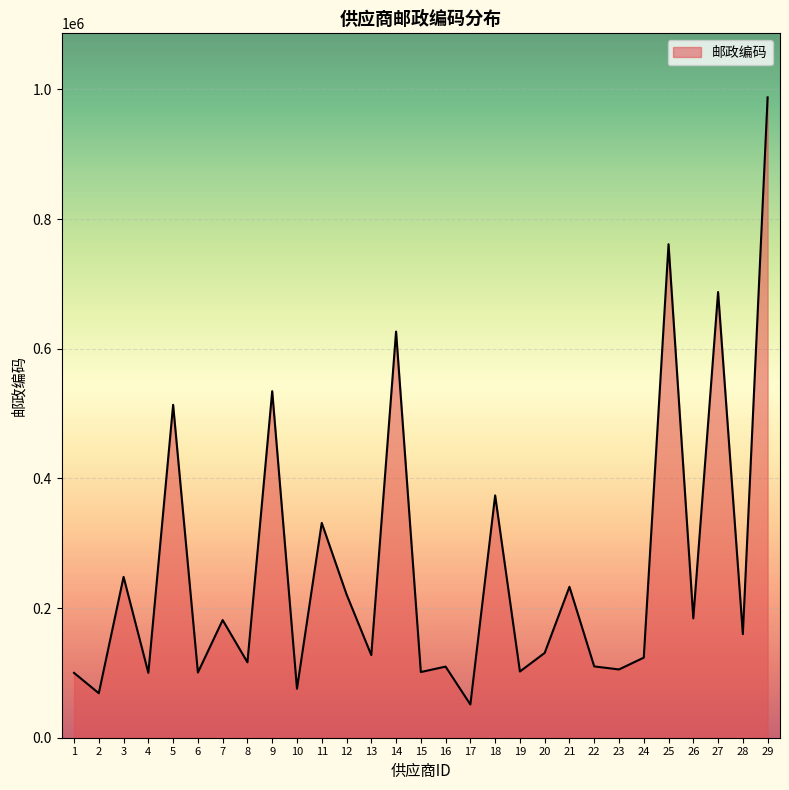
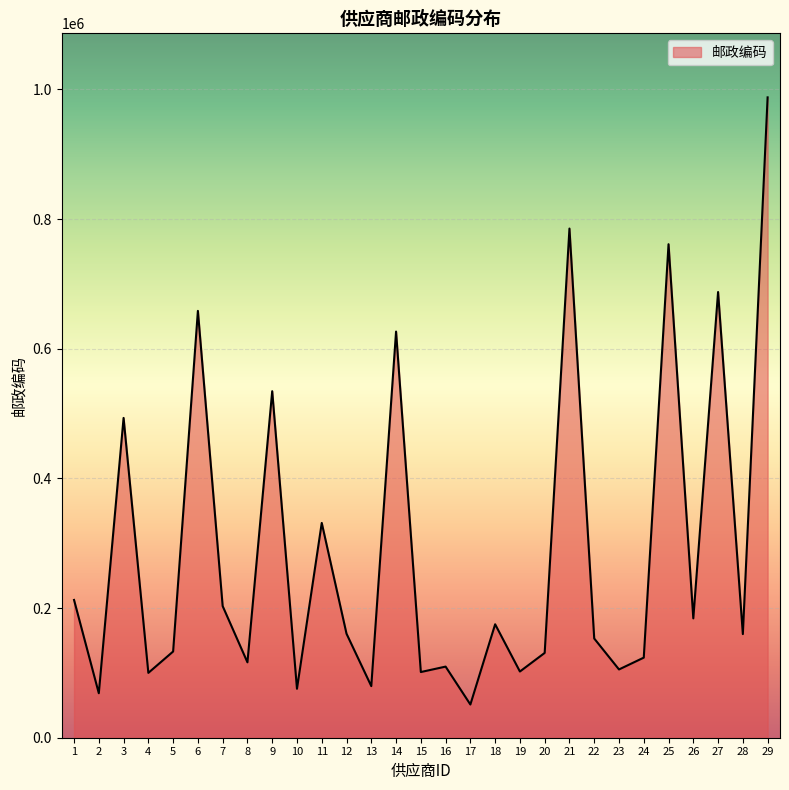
1: 100000 -> 210000
3: 250000 -> 490000
5: 510000 -> 130000
6: 100000 -> 660000
7: 180000 -> 200000
12: 220000 -> 160000
13: 130000 -> 80000
18: 370000 -> 180000
21: 230000 -> 790000
22: 110000 -> 150000
